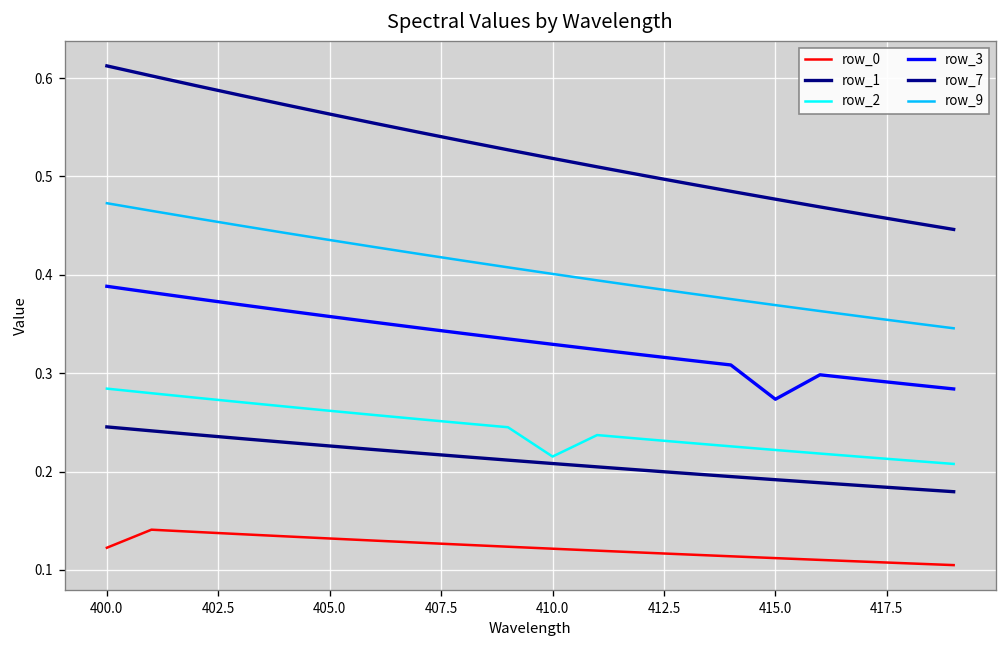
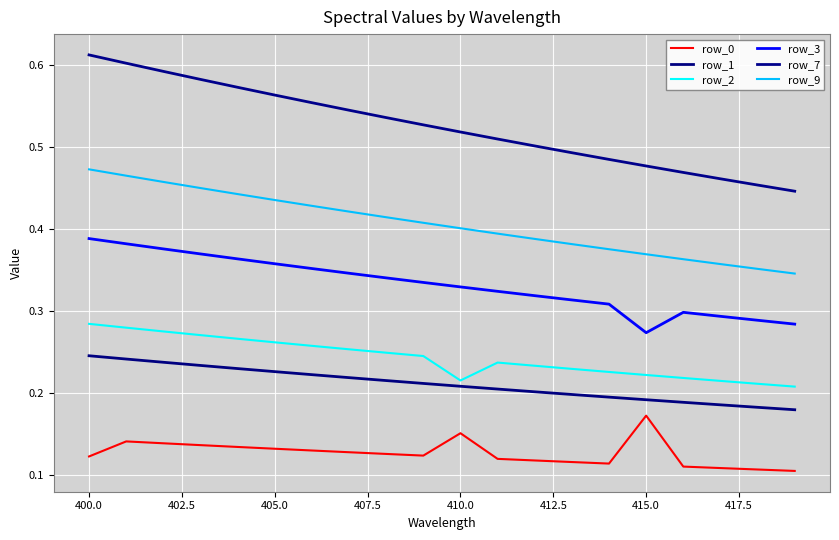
row_0, 410.0: 0.12 -> 0.15
row_0, 415.0: 0.11 -> 0.17
